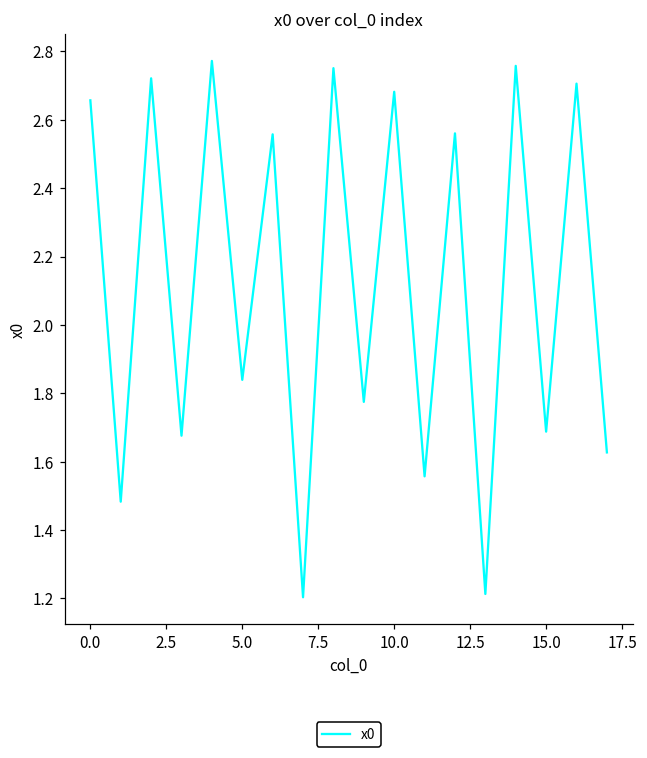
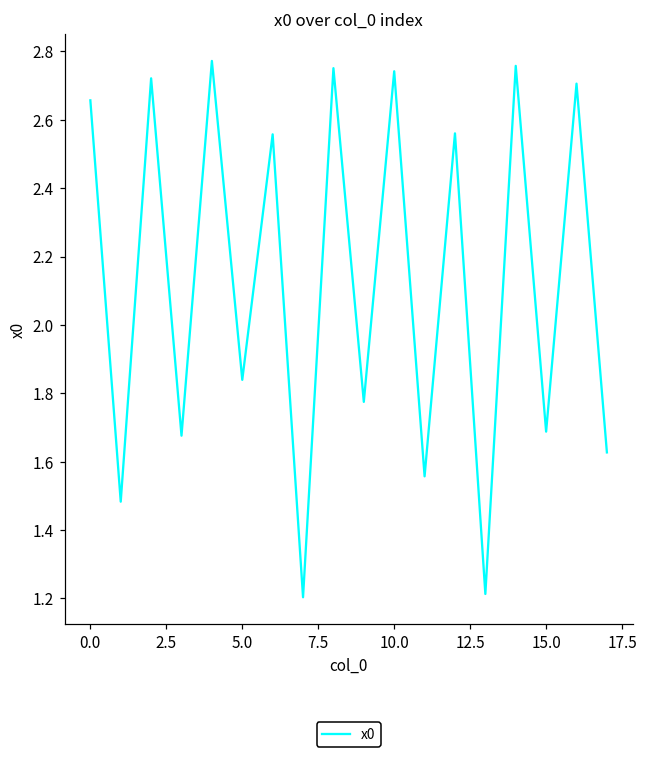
10.0: 2.68 -> 2.74
